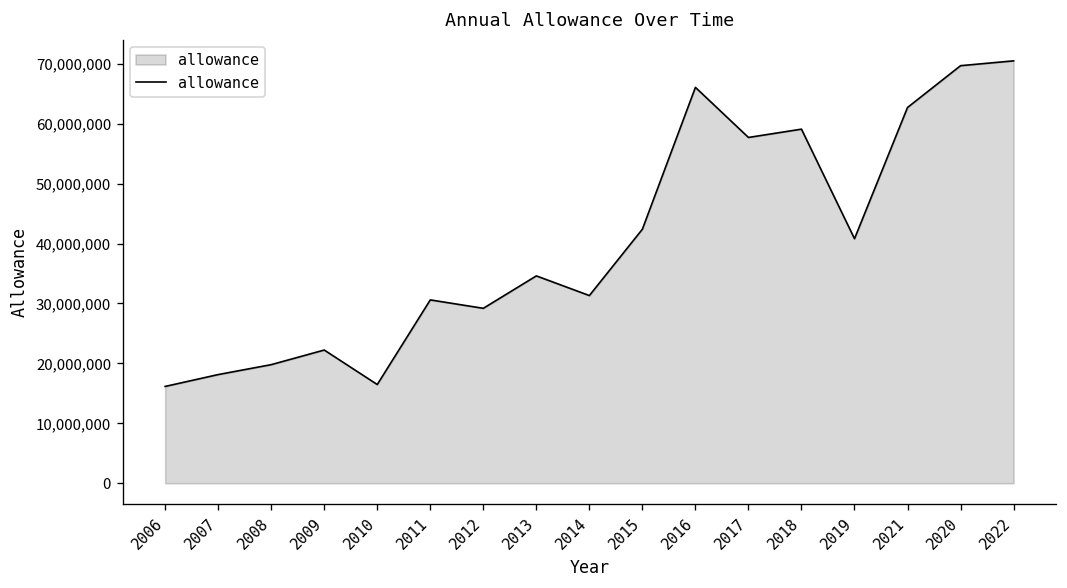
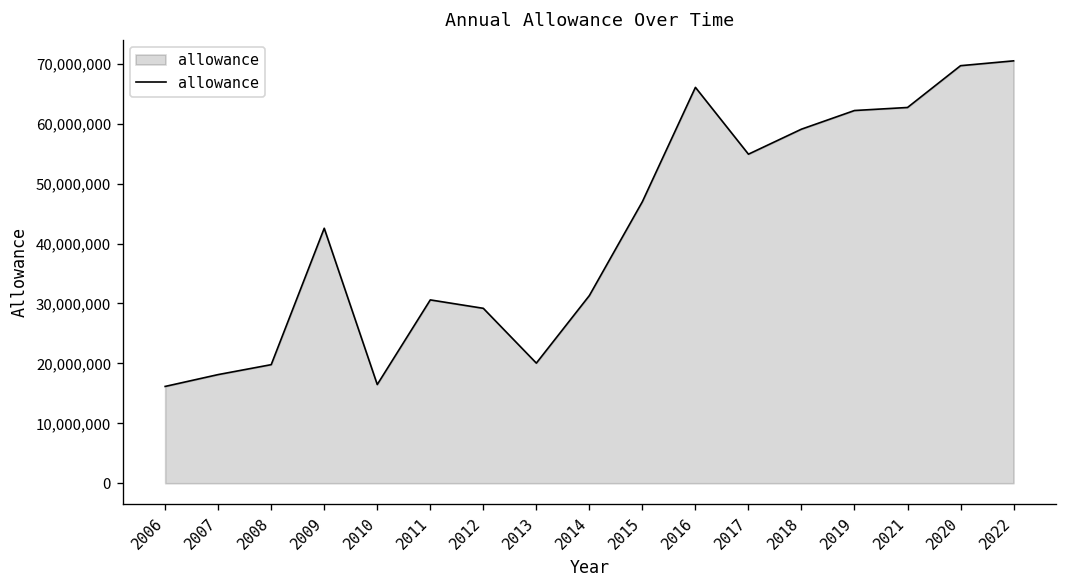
2009: 22,000,000 -> 43,000,000
2013: 35,000,000 -> 20,000,000
2015: 42,000,000 -> 47,000,000
2017: 58,000,000 -> 55,000,000
2019: 41,000,000 -> 62,000,000
